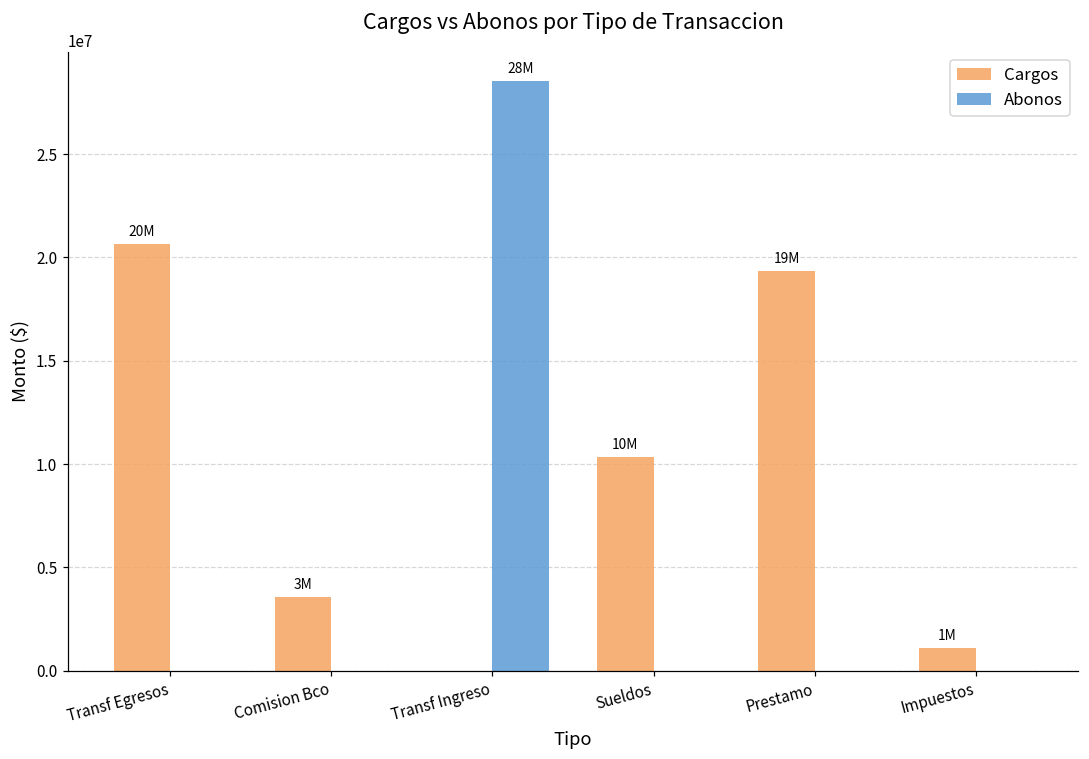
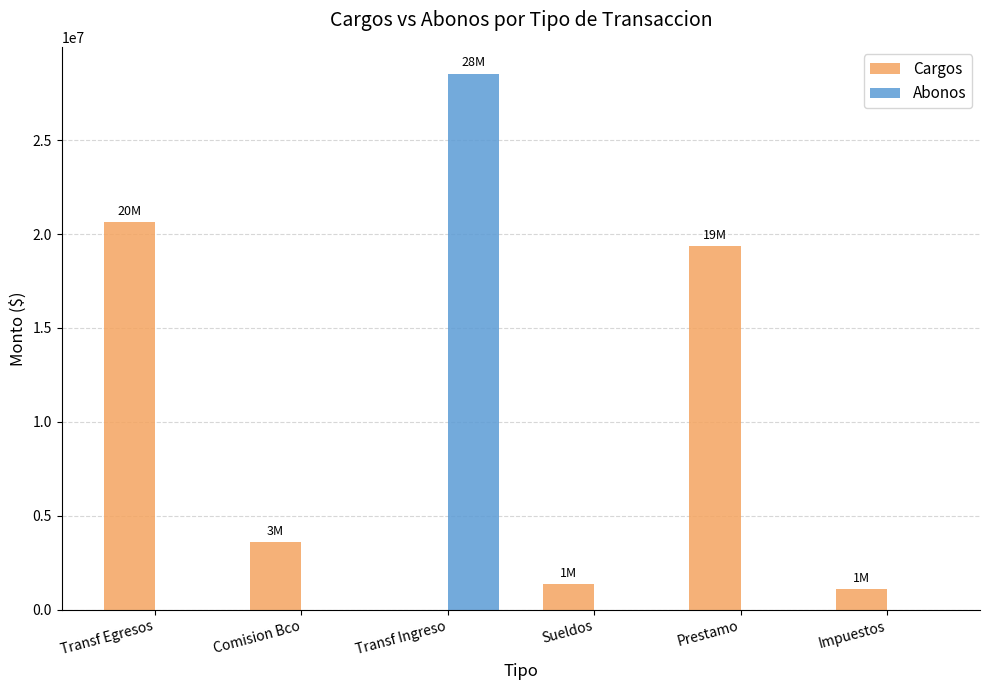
Cargos, Sueldos: 10M -> 1M
